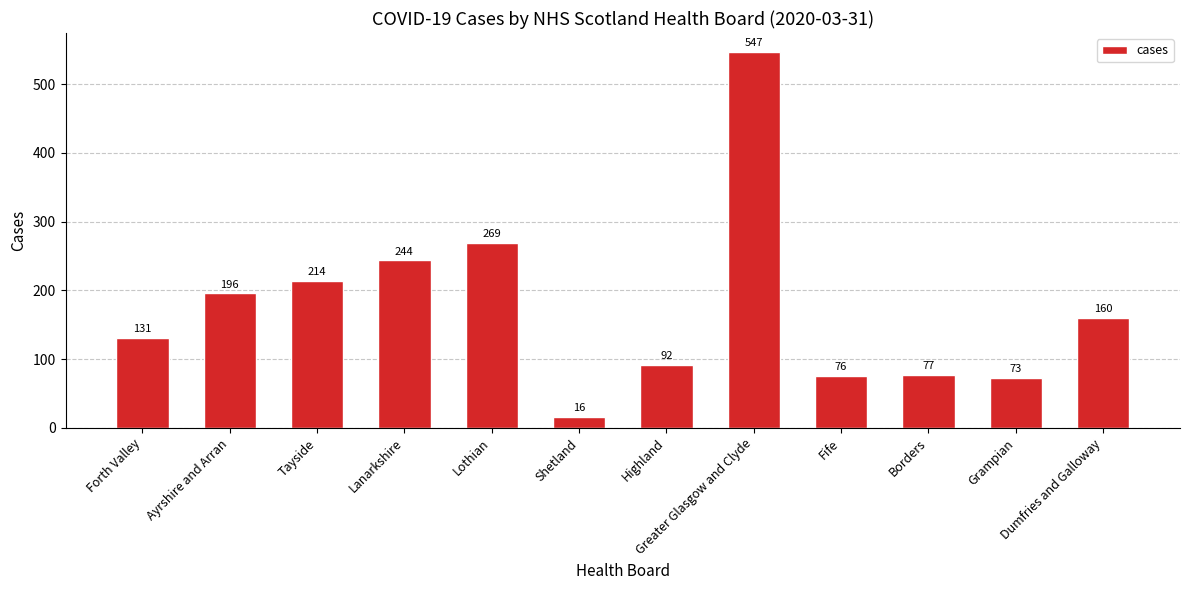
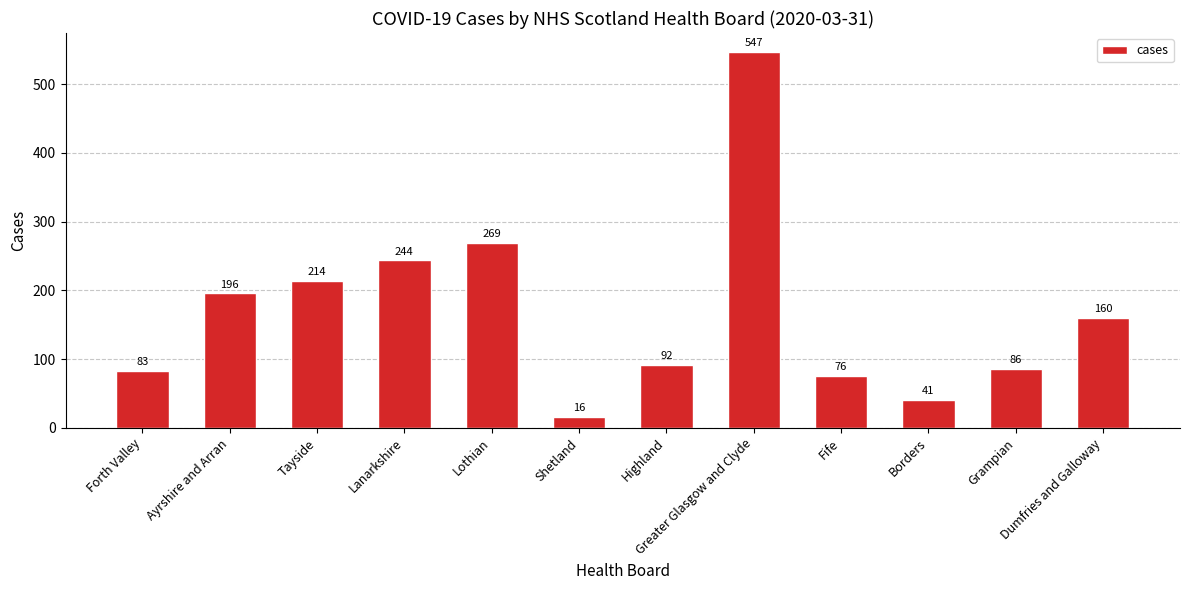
Forth Valley: 131 -> 83
Borders: 77 -> 41
Grampian: 73 -> 86
